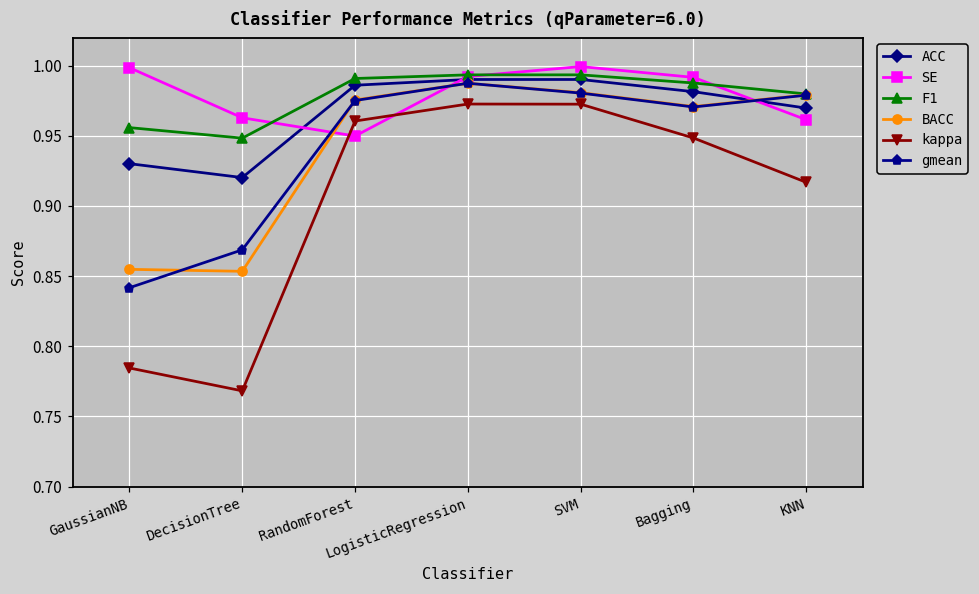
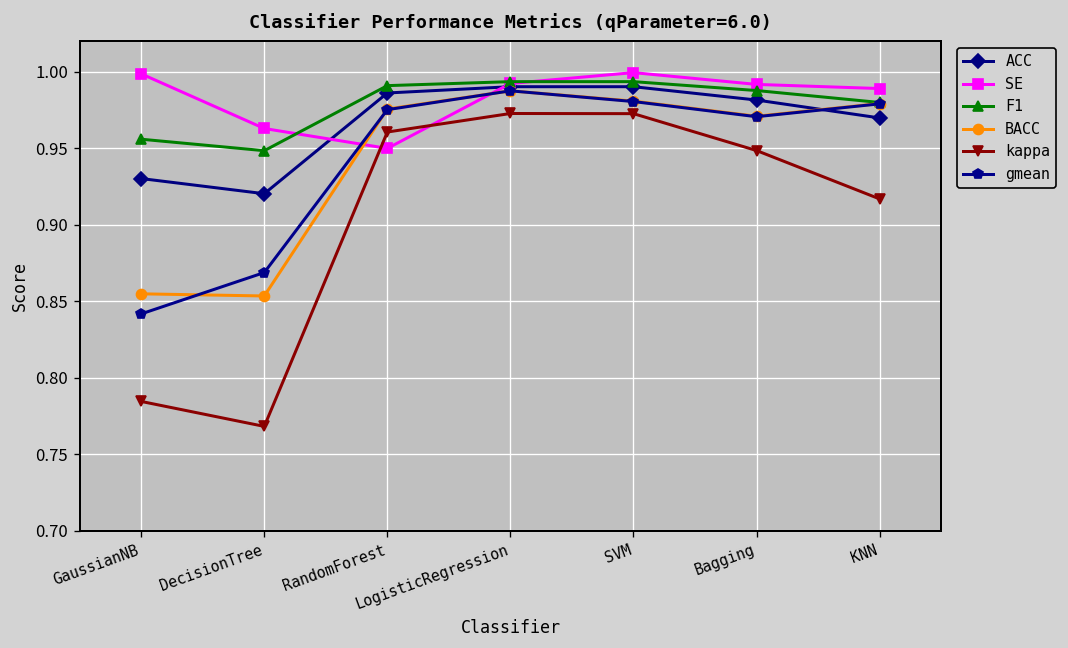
SE, KNN: 0.961 -> 0.989
